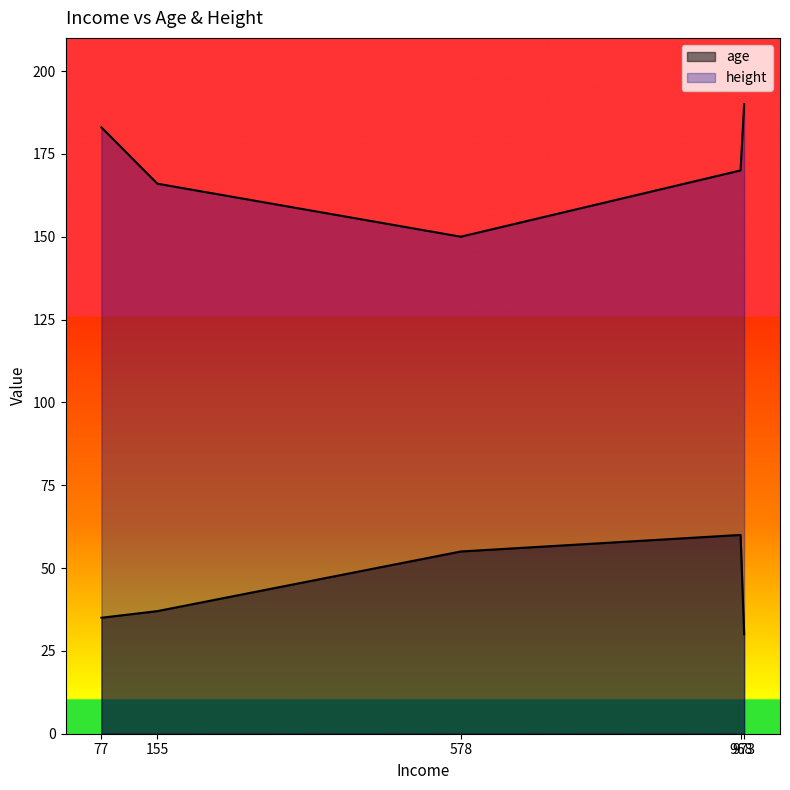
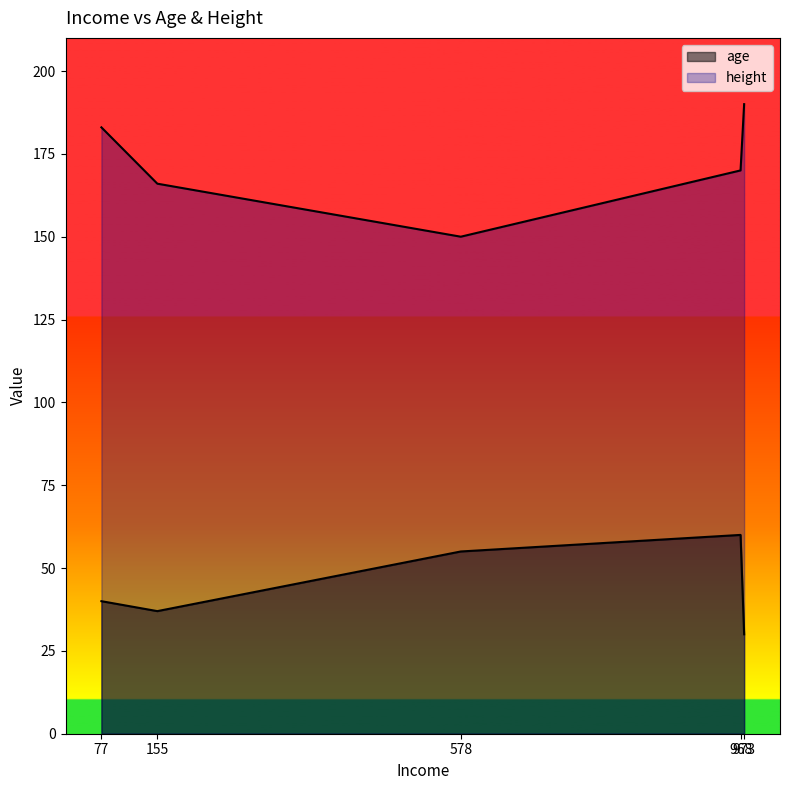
age, 77: 35 -> 40
